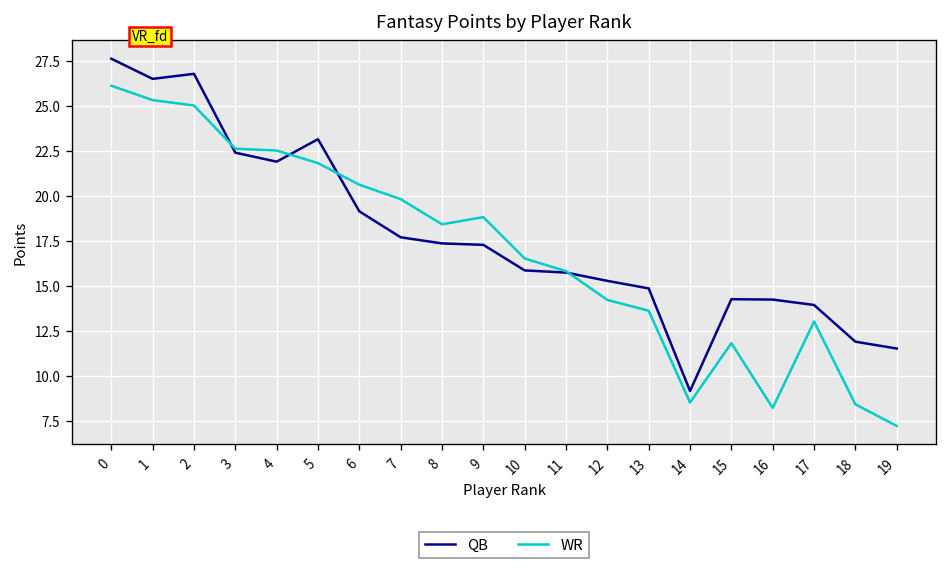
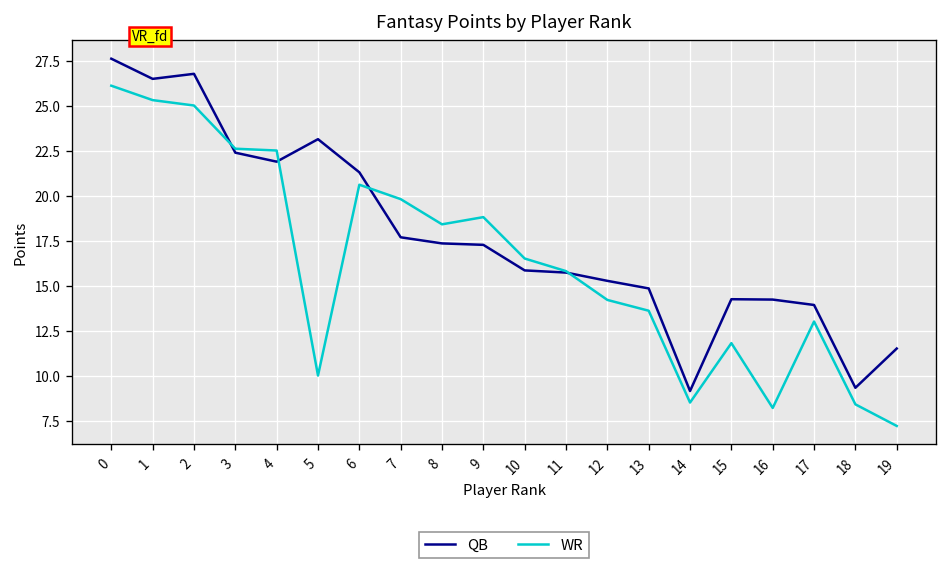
WR, 5: 21.8 -> 10.0
QB, 6: 19.1 -> 21.3
QB, 18: 11.9 -> 9.3
